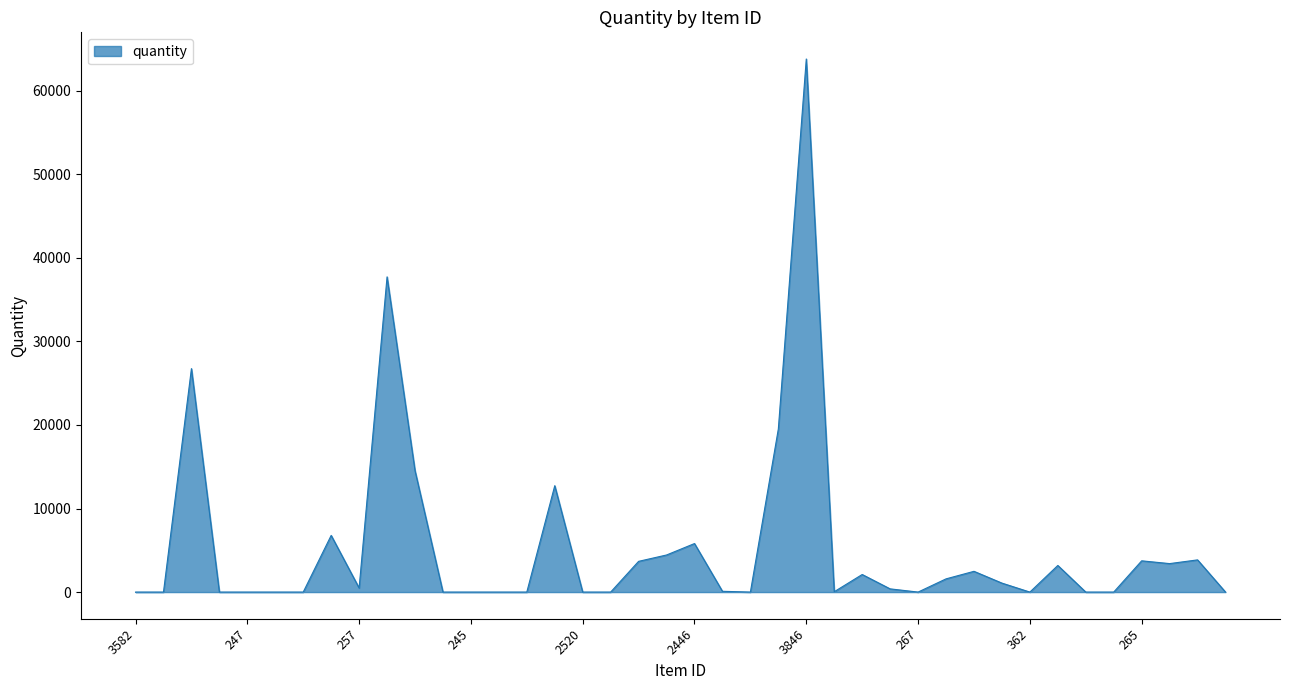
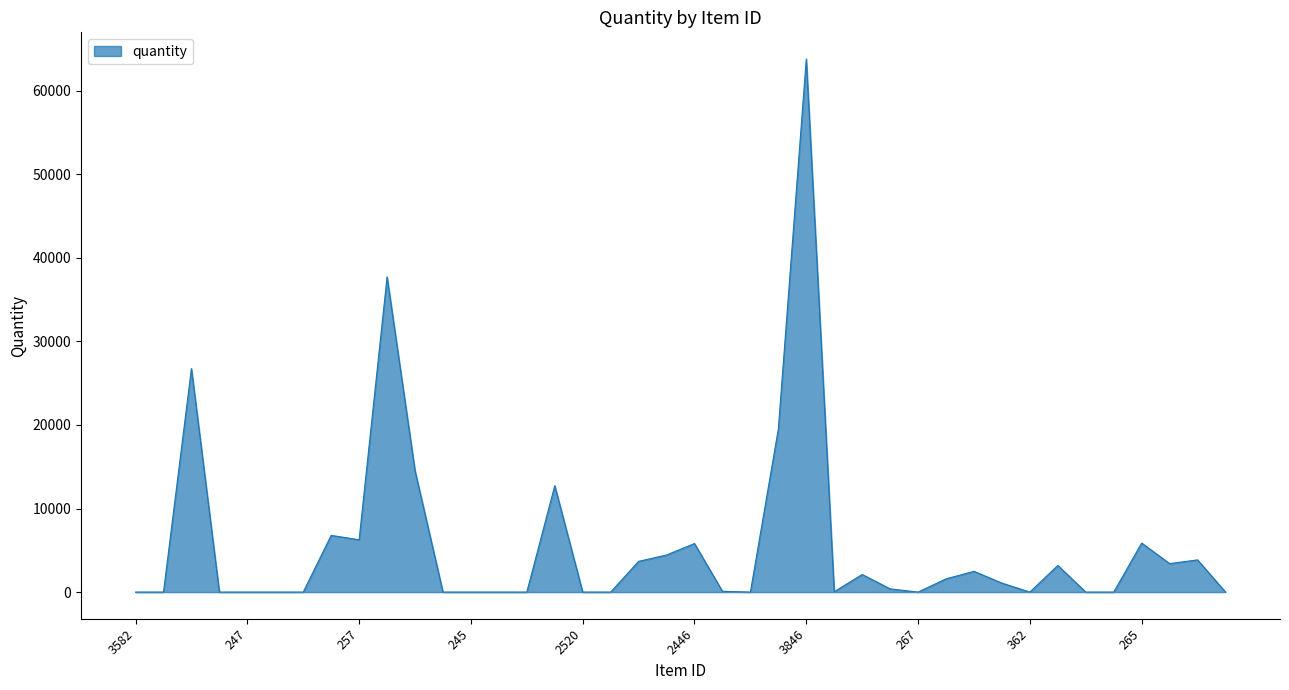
257: 0 -> 6000
265: 4000 -> 6000
